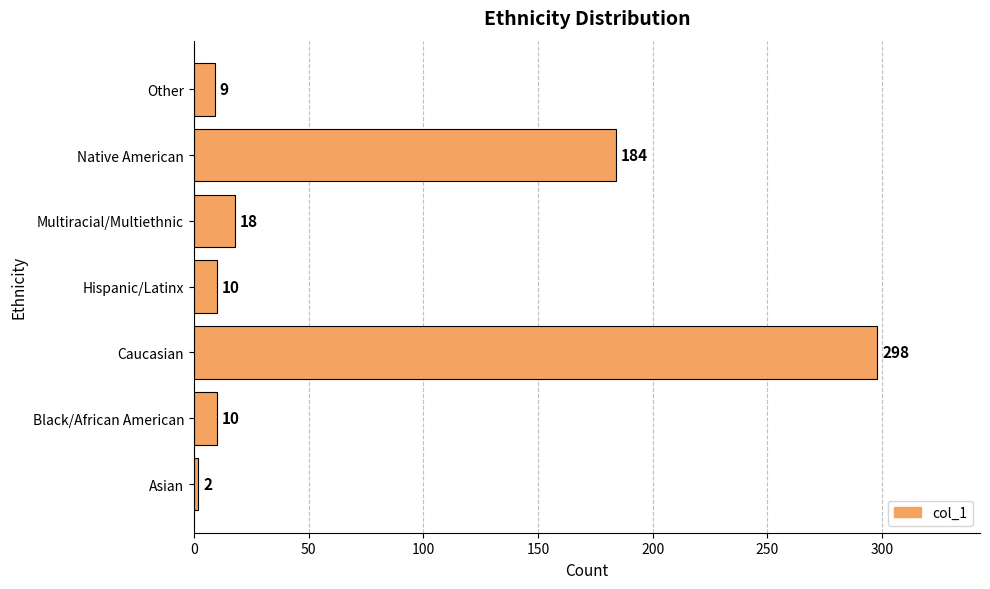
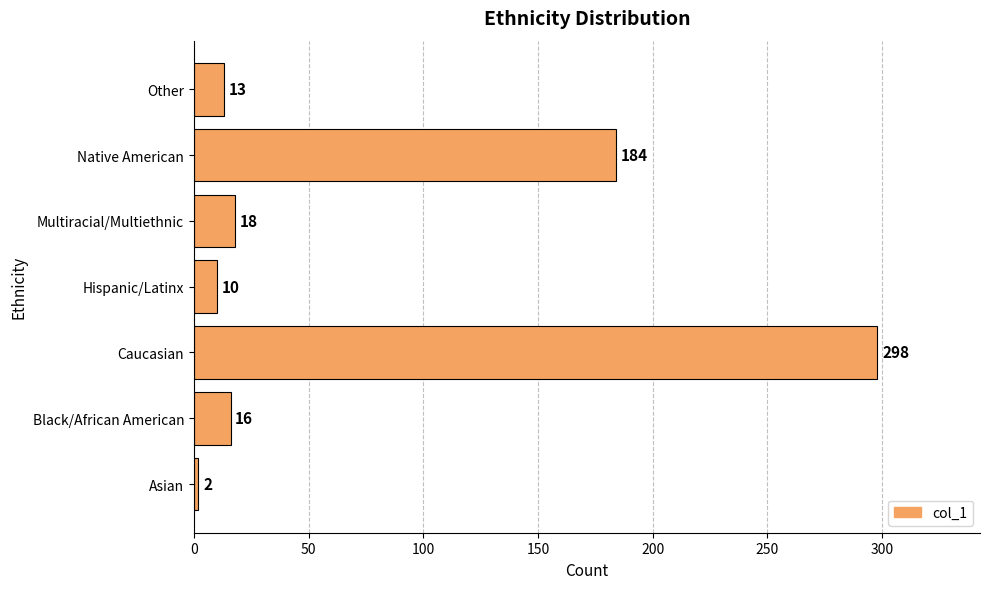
Other: 9 -> 13
Black/African American: 10 -> 16
